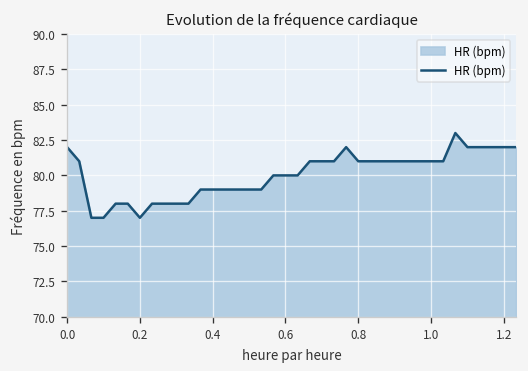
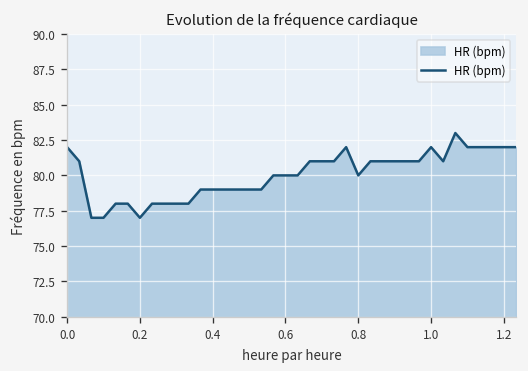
0.8: 81 -> 80
1.0: 81 -> 82
